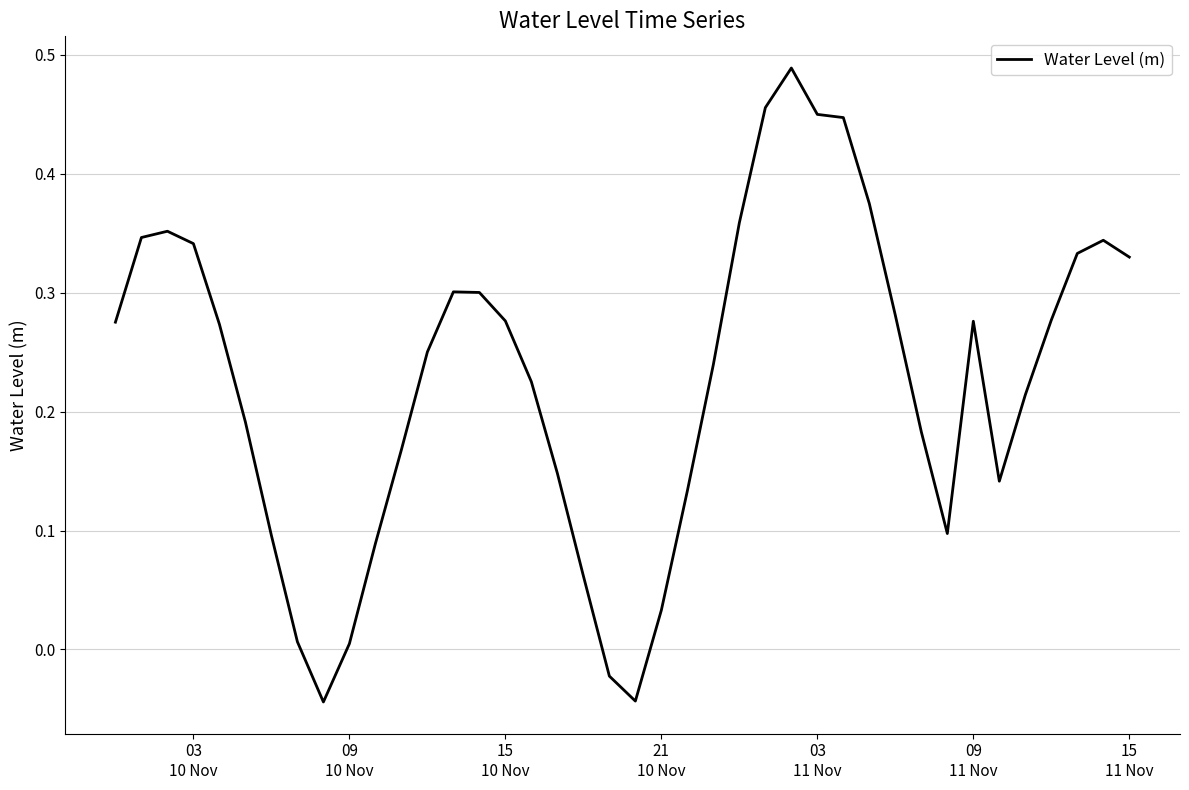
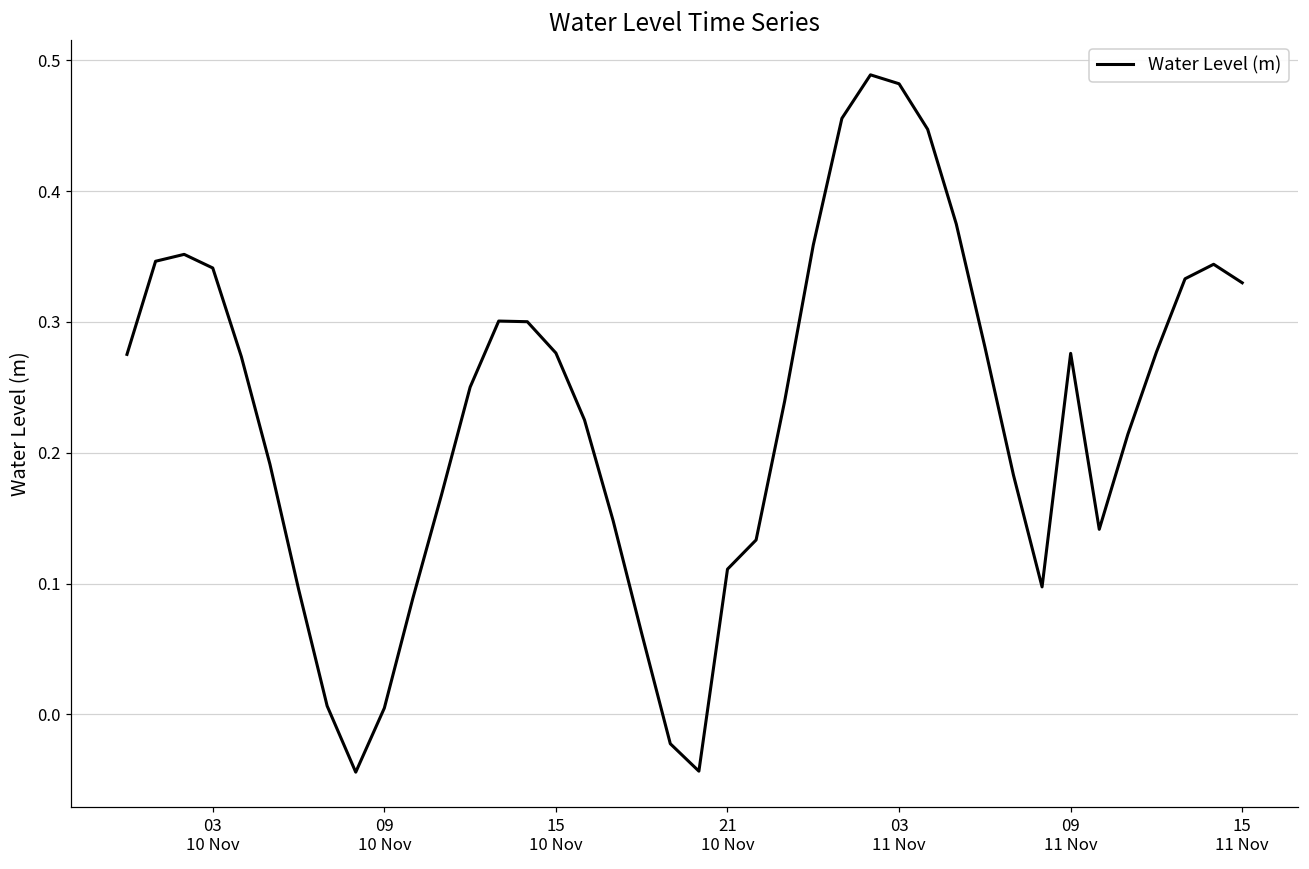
21 10 Nov: 0.033 -> 0.111
03 11 Nov: 0.450 -> 0.482
